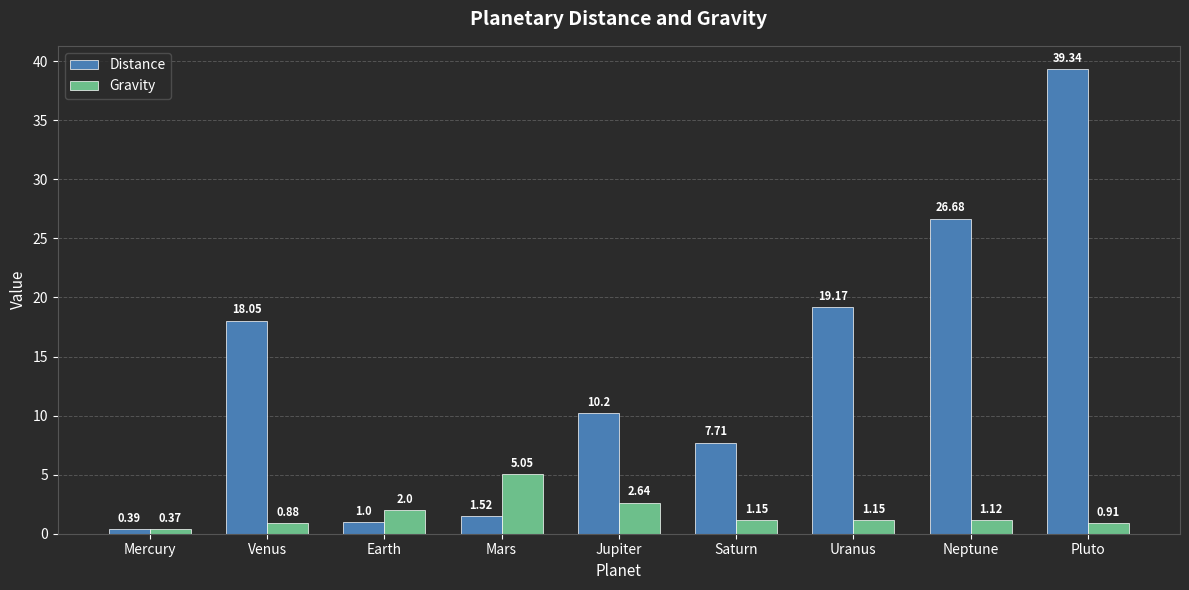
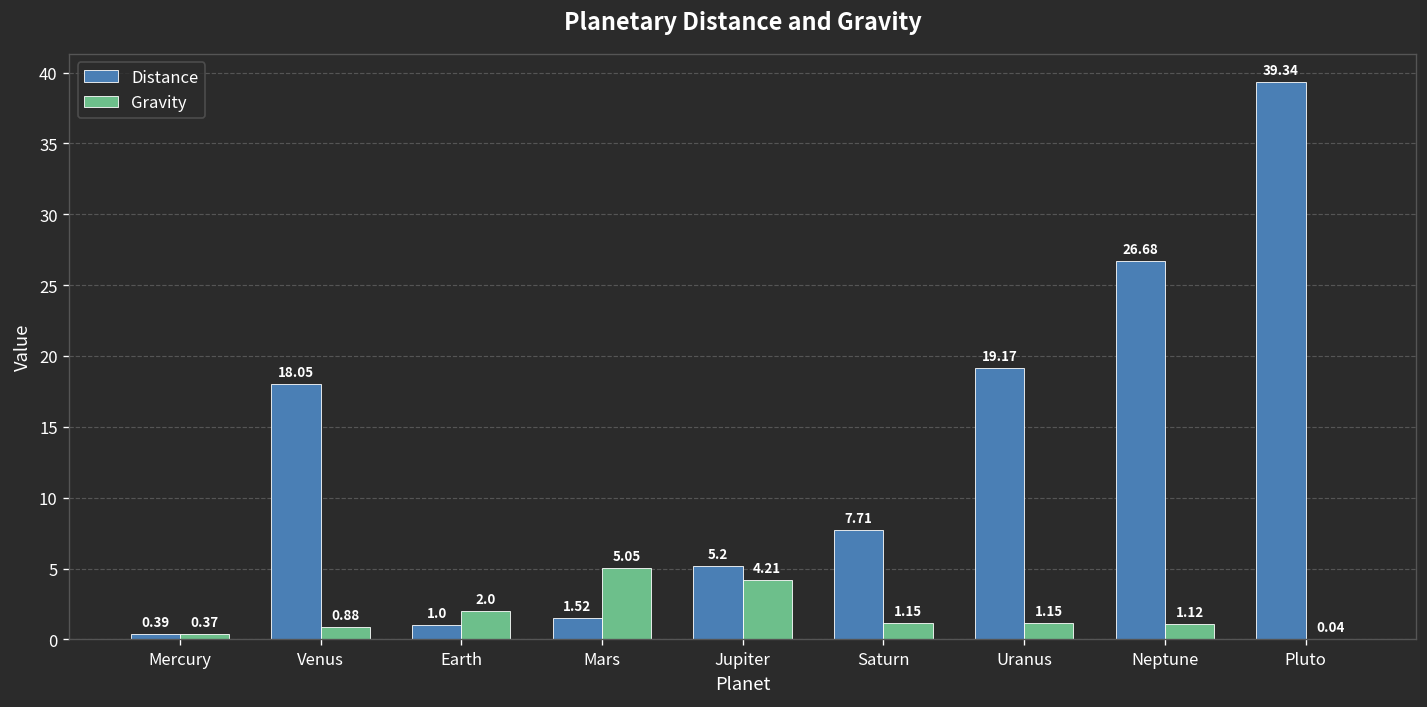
Distance, Jupiter: 10.2 -> 5.2
Gravity, Jupiter: 2.64 -> 4.21
Gravity, Pluto: 0.91 -> 0.04
